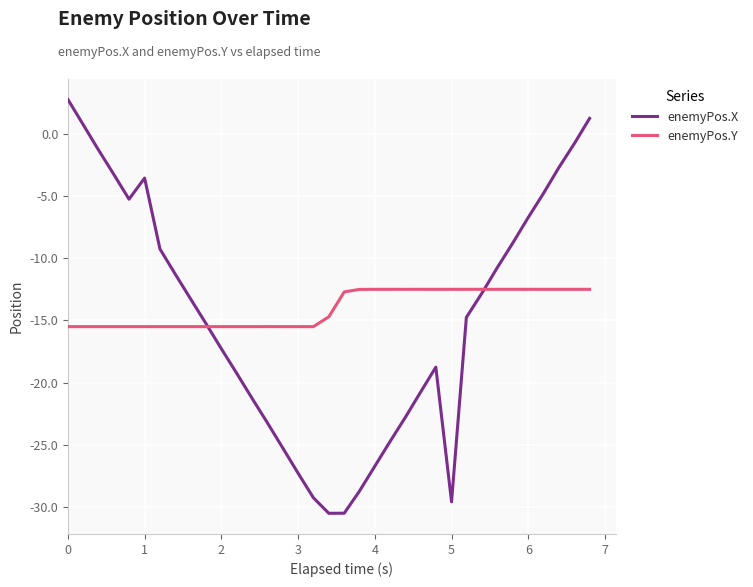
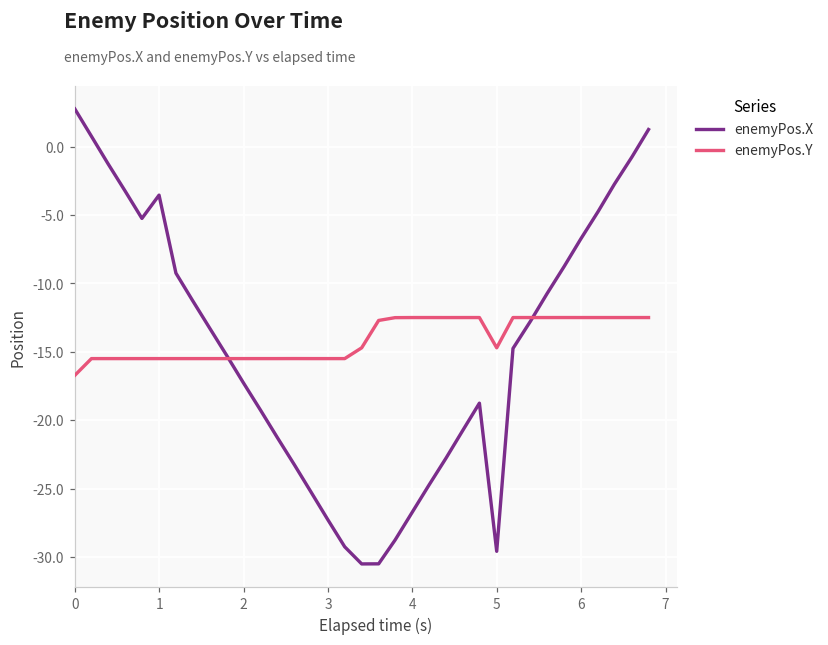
enemyPos.Y, 0: -15.5 -> -16.7
enemyPos.Y, 5: -12.5 -> -14.7
